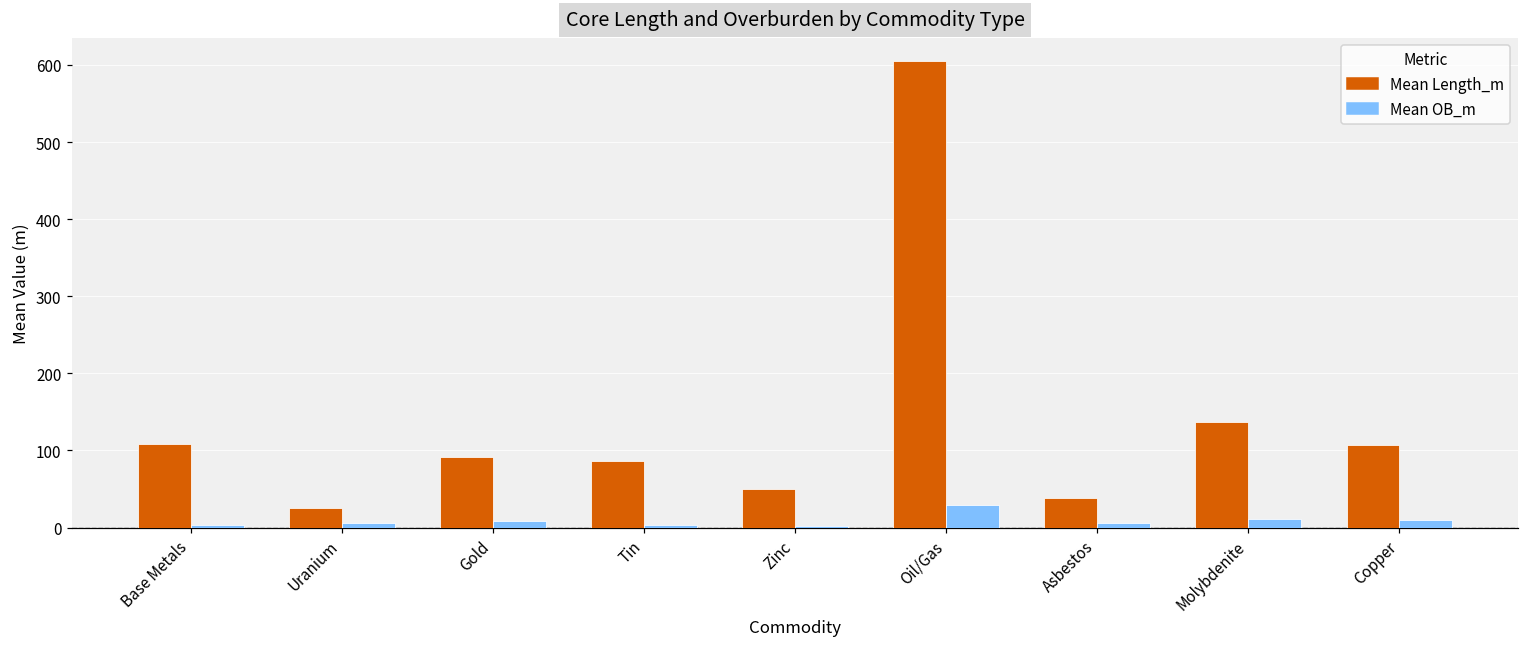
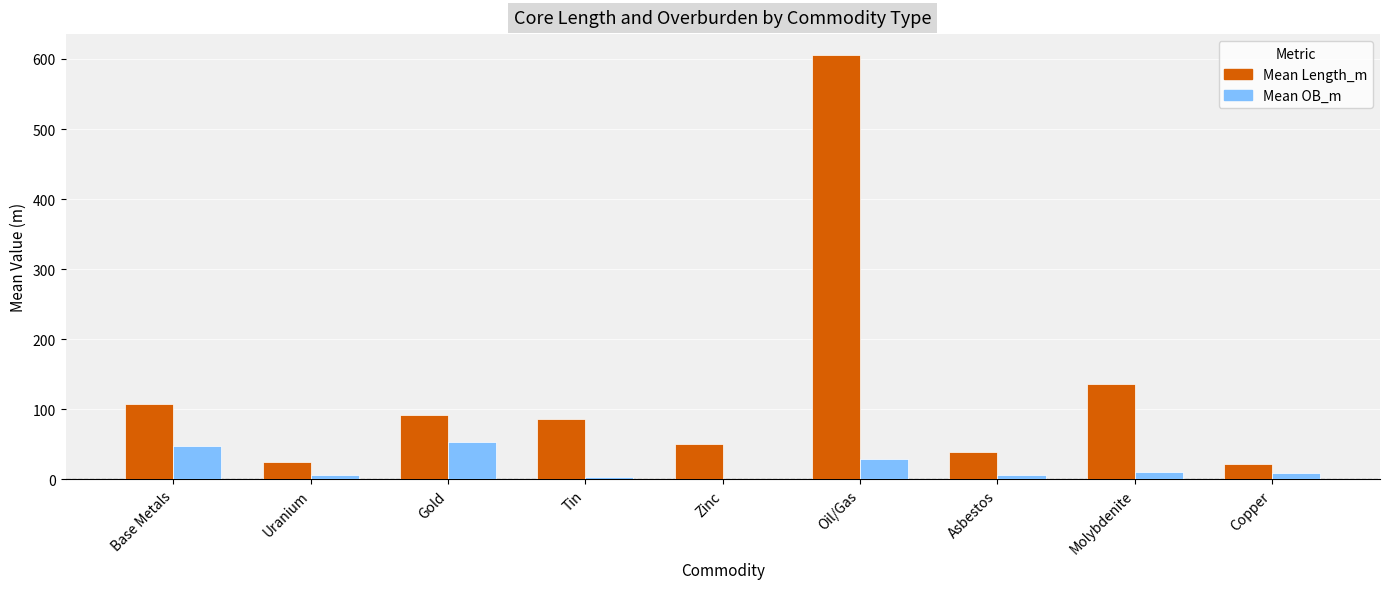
Mean OB_m, Base Metals: 0 -> 50
Mean OB_m, Gold: 10 -> 50
Mean Length_m, Copper: 110 -> 20
